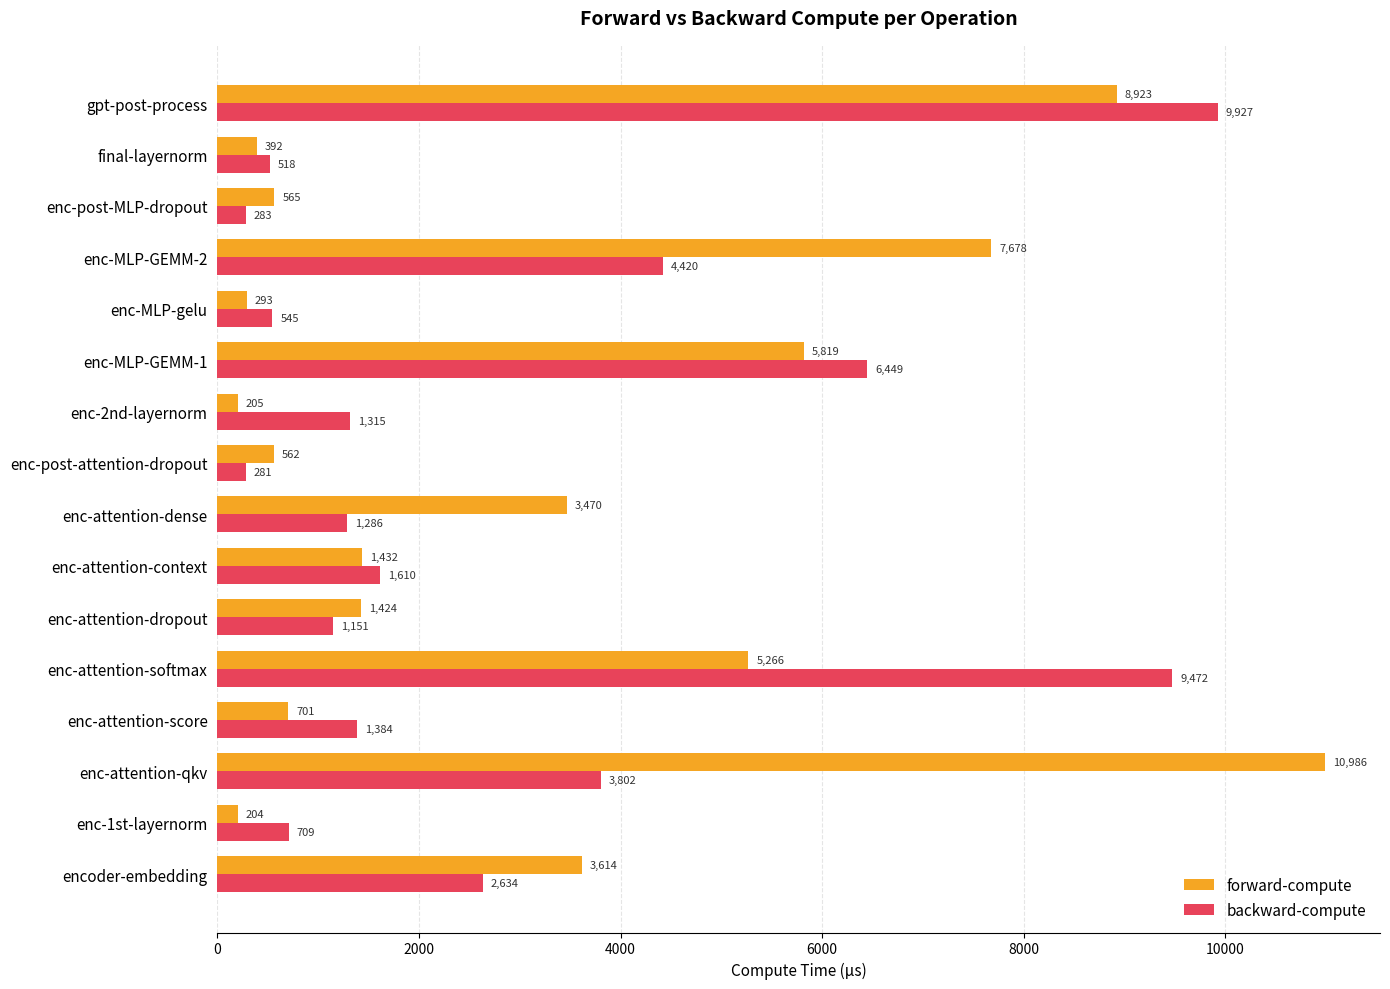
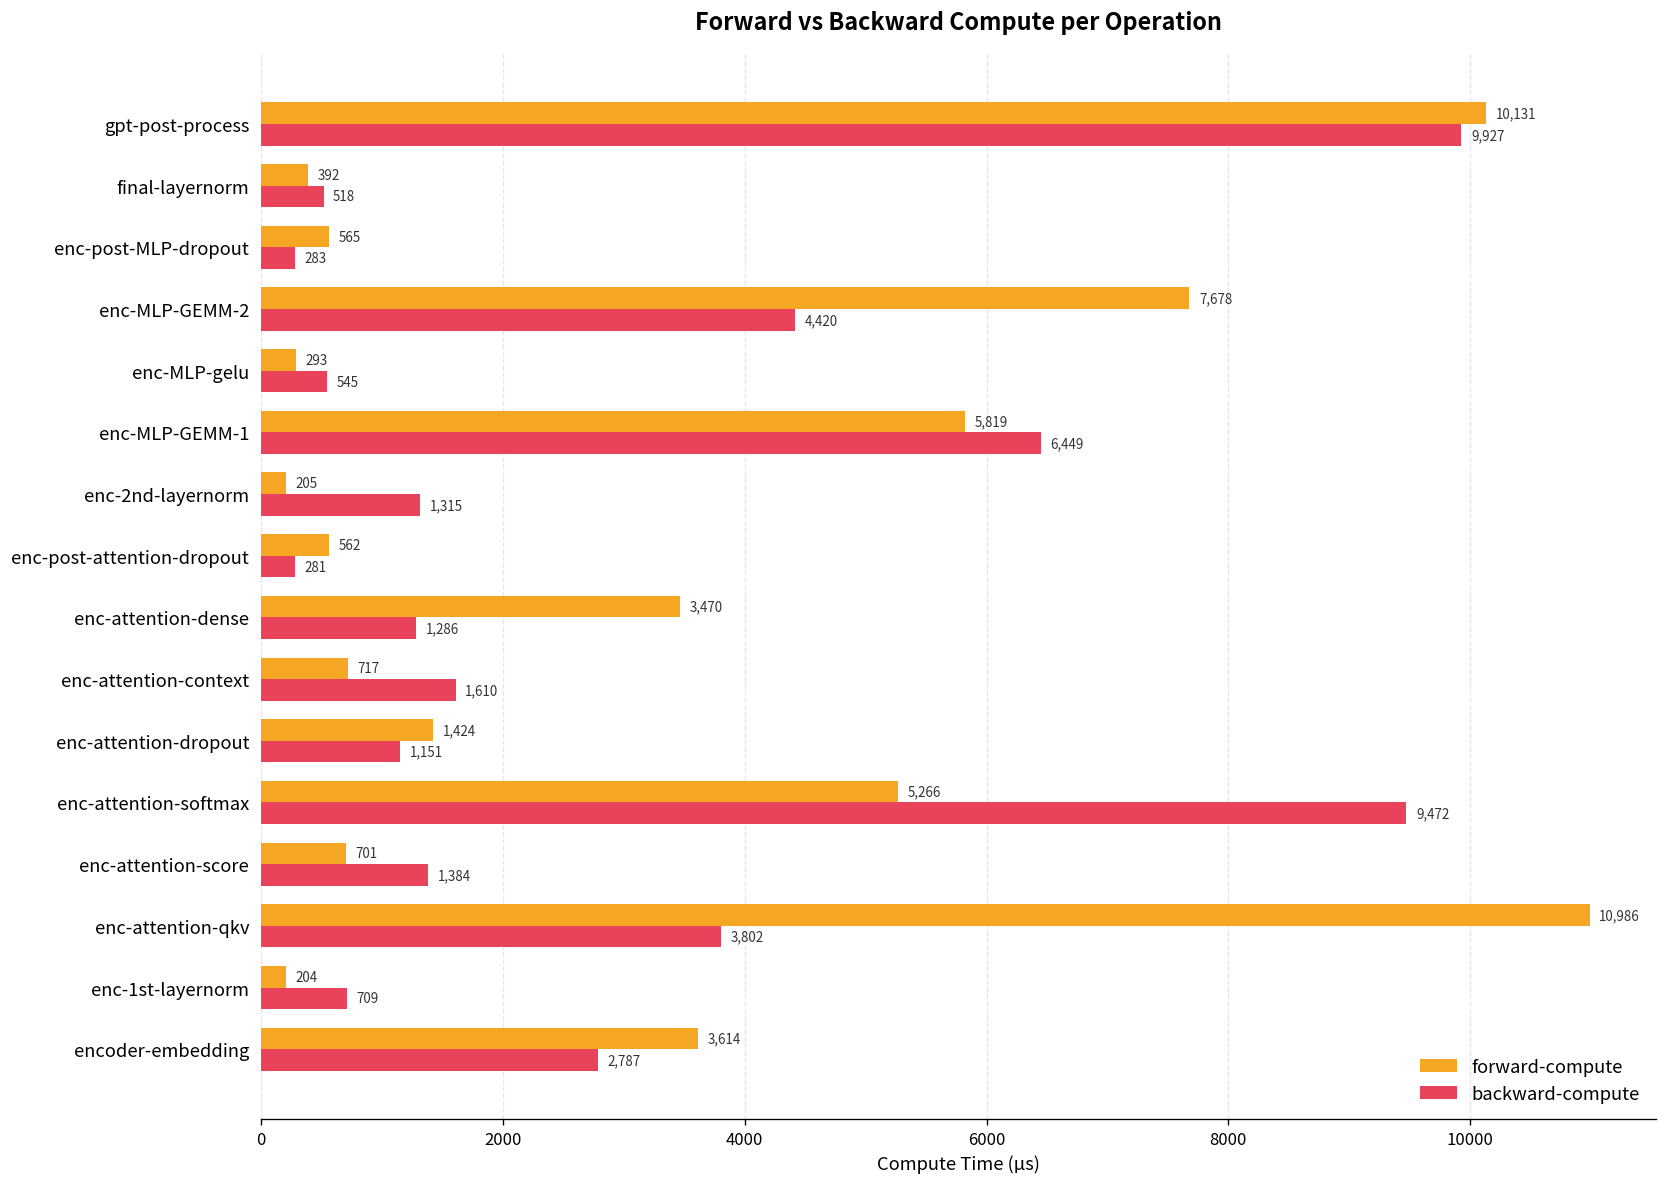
forward-compute, gpt-post-process: 8,923 -> 10,131
forward-compute, enc-attention-context: 1,432 -> 717
backward-compute, encoder-embedding: 2,634 -> 2,787
